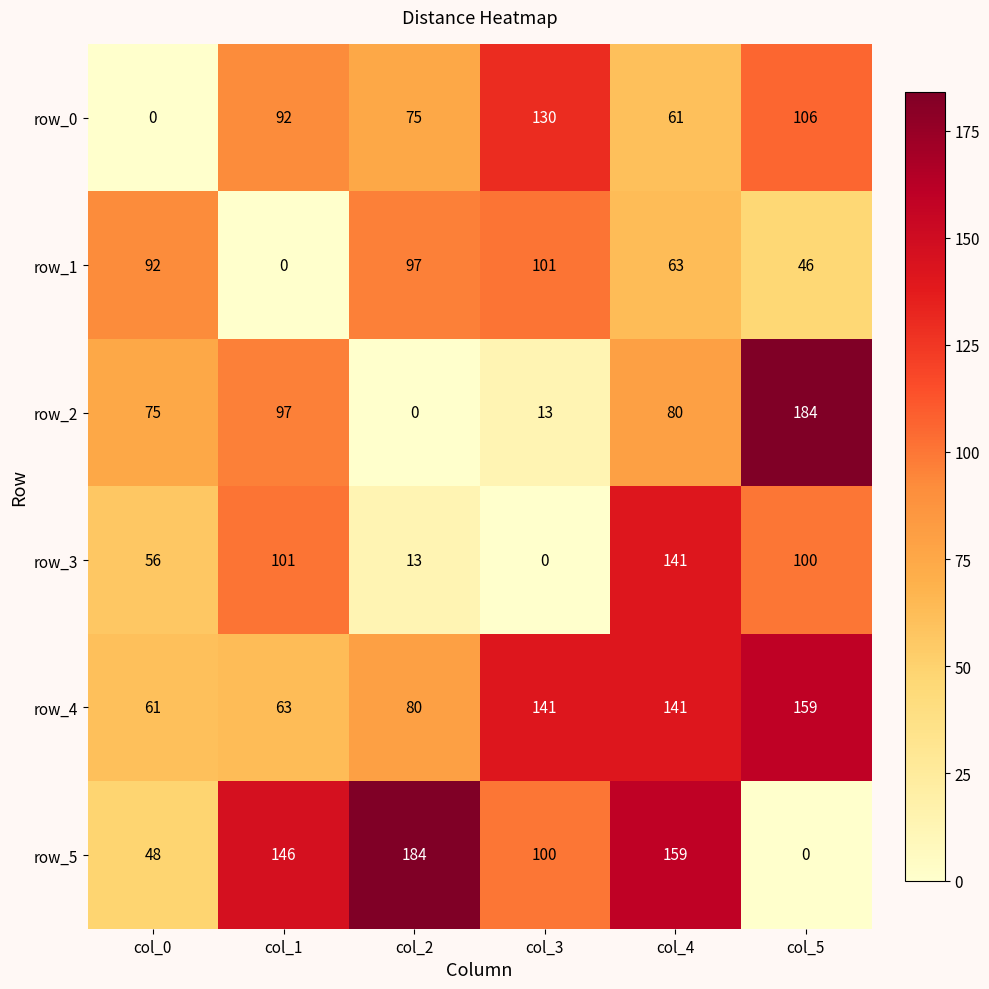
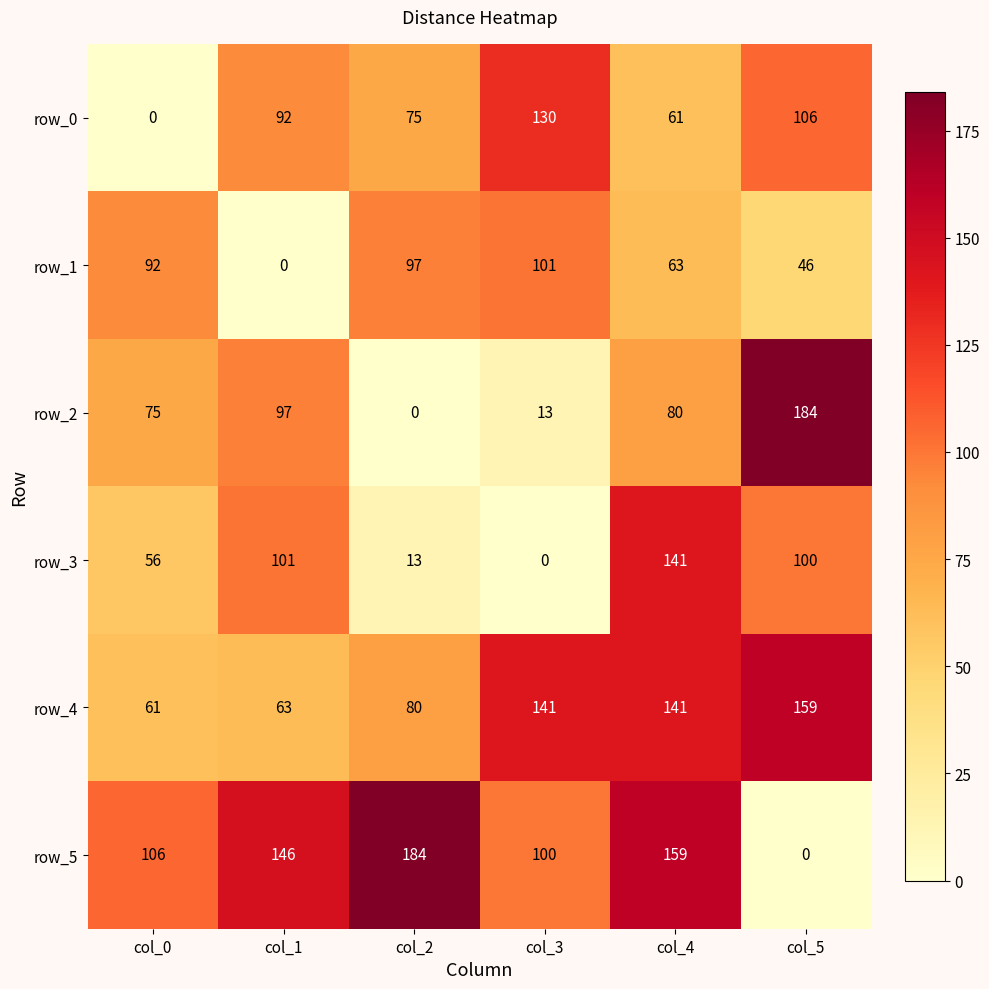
row_5, col_0: 48 -> 106
